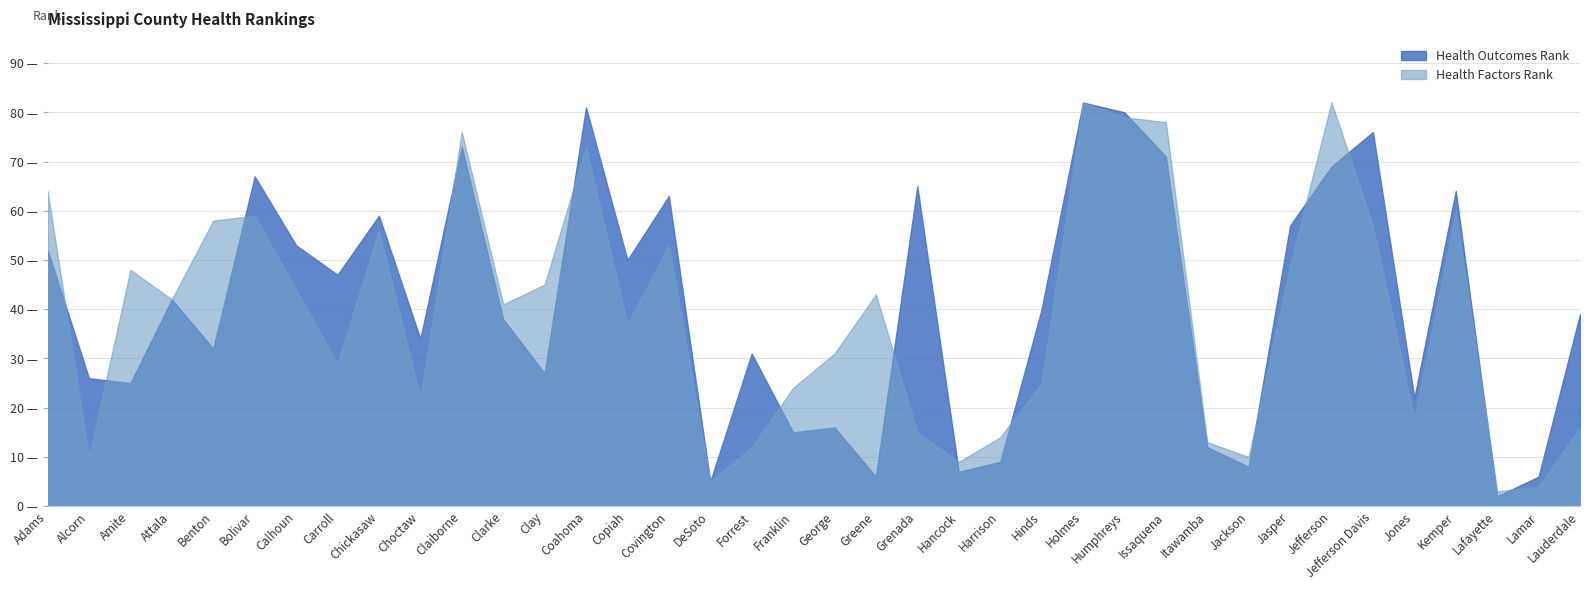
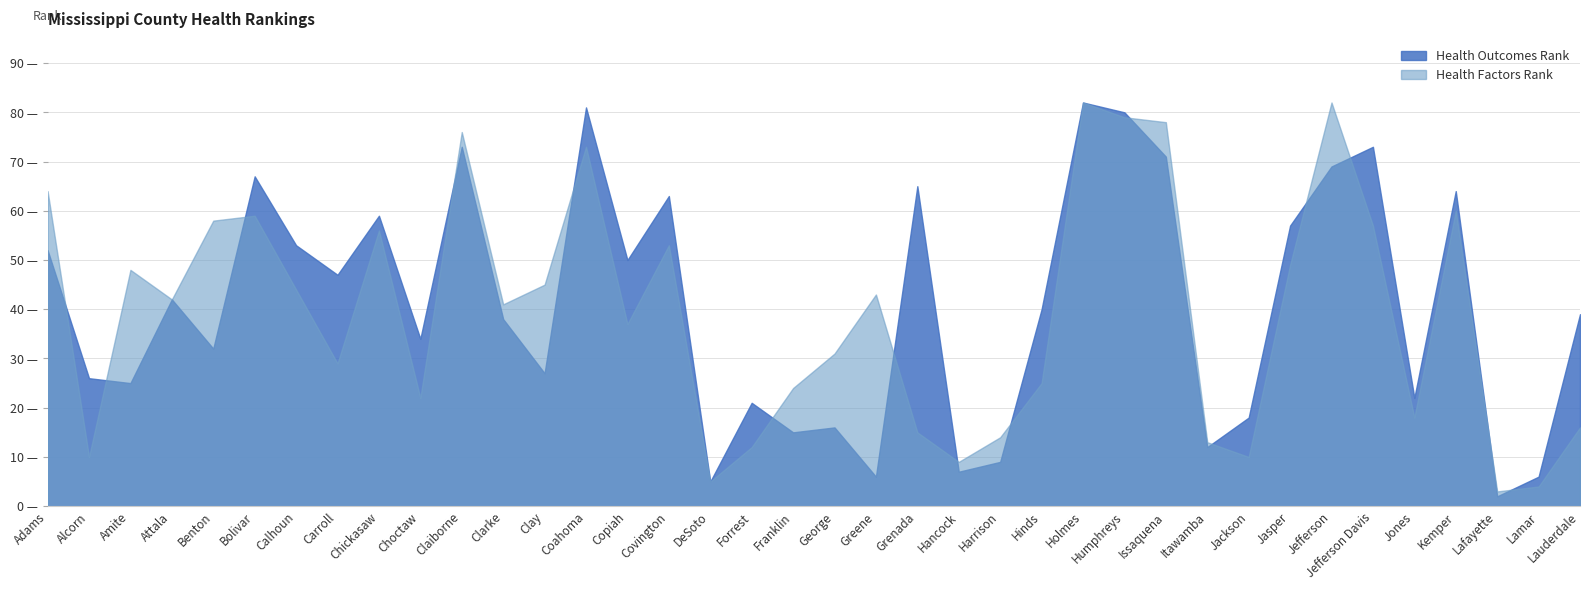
Health Outcomes Rank, Forrest: 31 — -> 21 —
Health Outcomes Rank, Jackson: 8 — -> 18 —
Health Outcomes Rank, Jefferson Davis: 76 — -> 73 —
